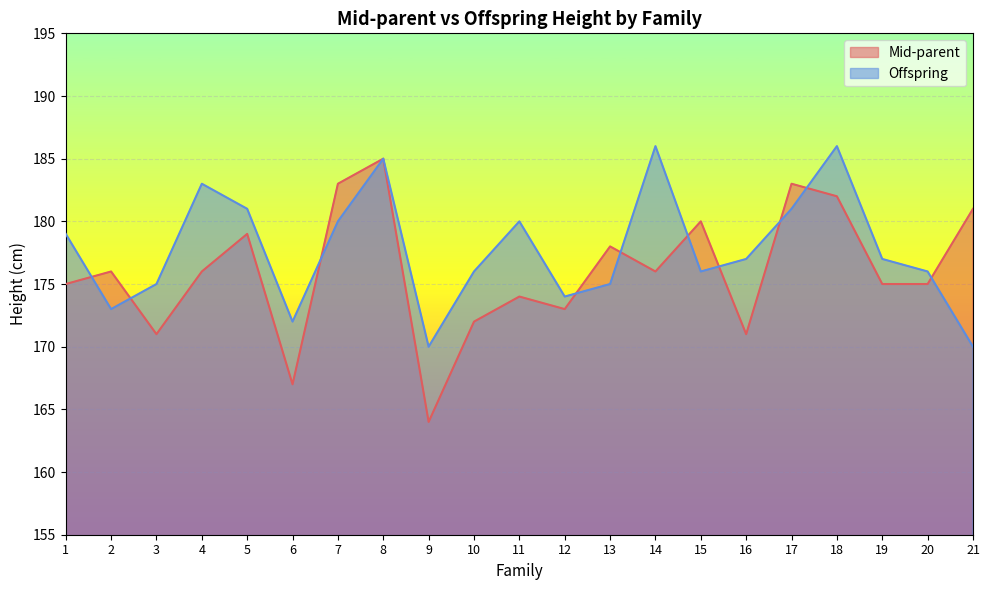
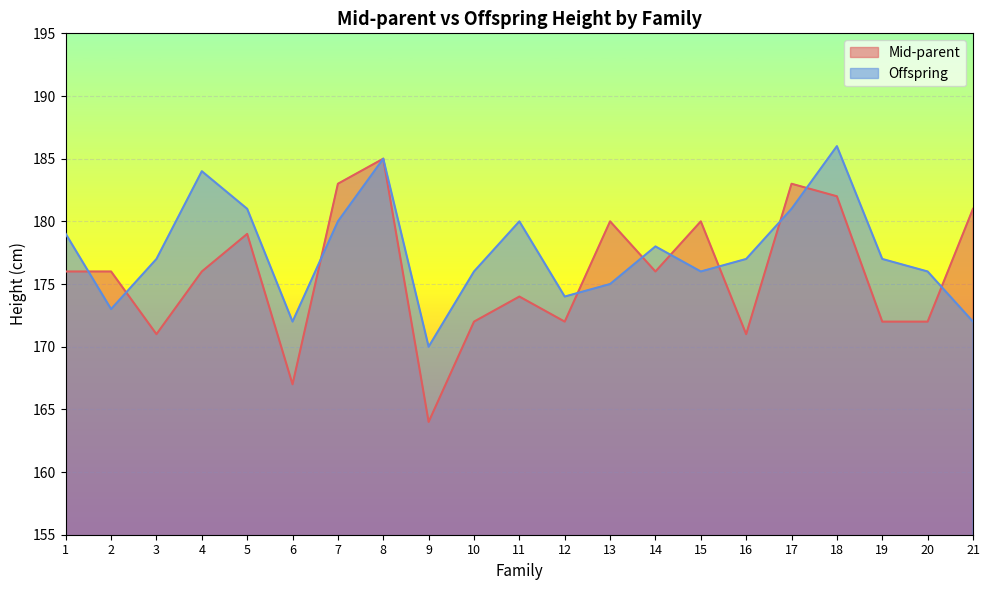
Mid-parent, 1: 175 -> 176
Offspring, 3: 175 -> 177
Offspring, 4: 183 -> 184
Mid-parent, 12: 173 -> 172
Mid-parent, 13: 178 -> 180
Offspring, 14: 186 -> 178
Mid-parent, 19: 175 -> 172
Mid-parent, 20: 175 -> 172
Offspring, 21: 170 -> 172
